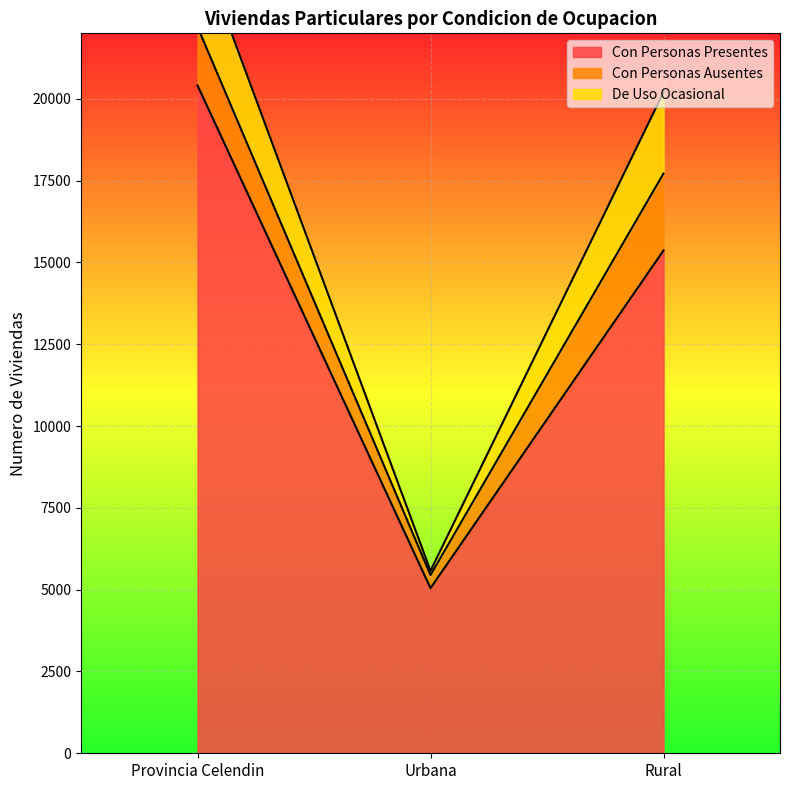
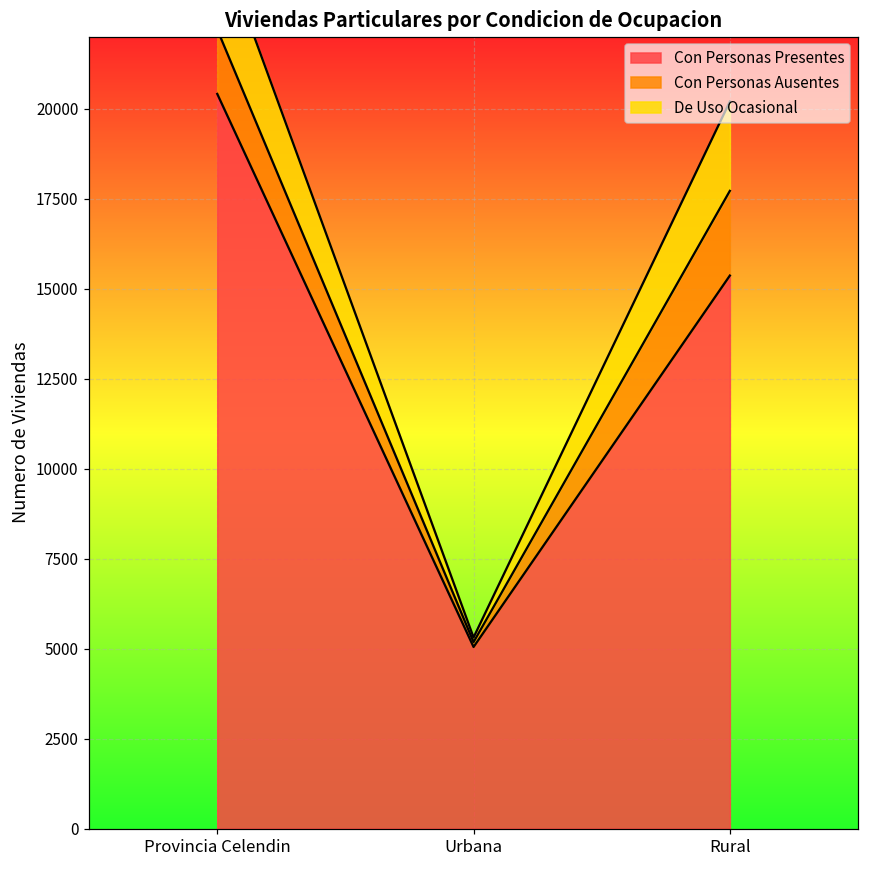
Con Personas Ausentes, Urbana: 400 -> 100
